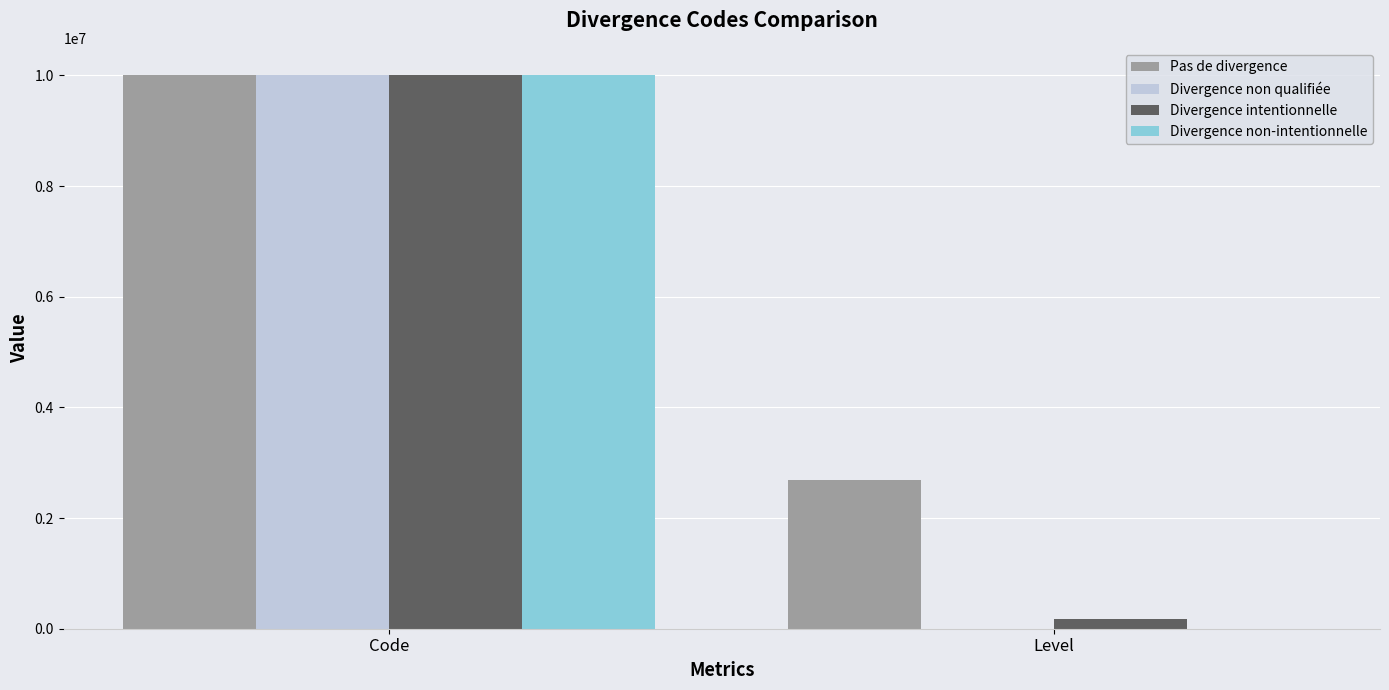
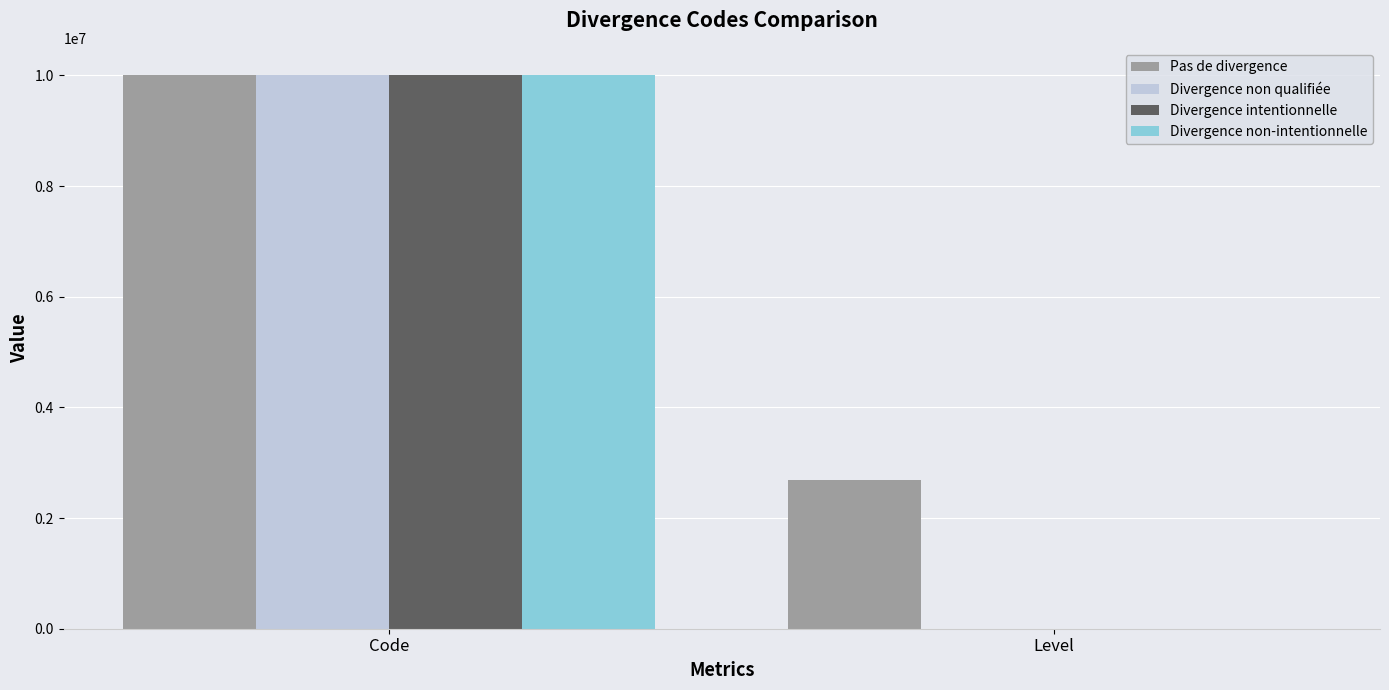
Divergence intentionnelle, Level: 200000 -> 0
